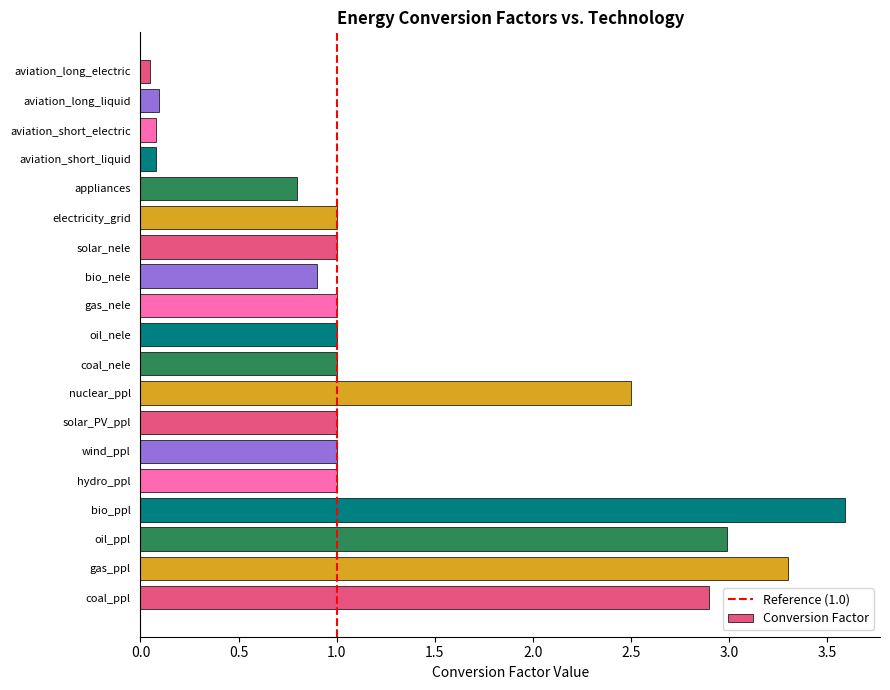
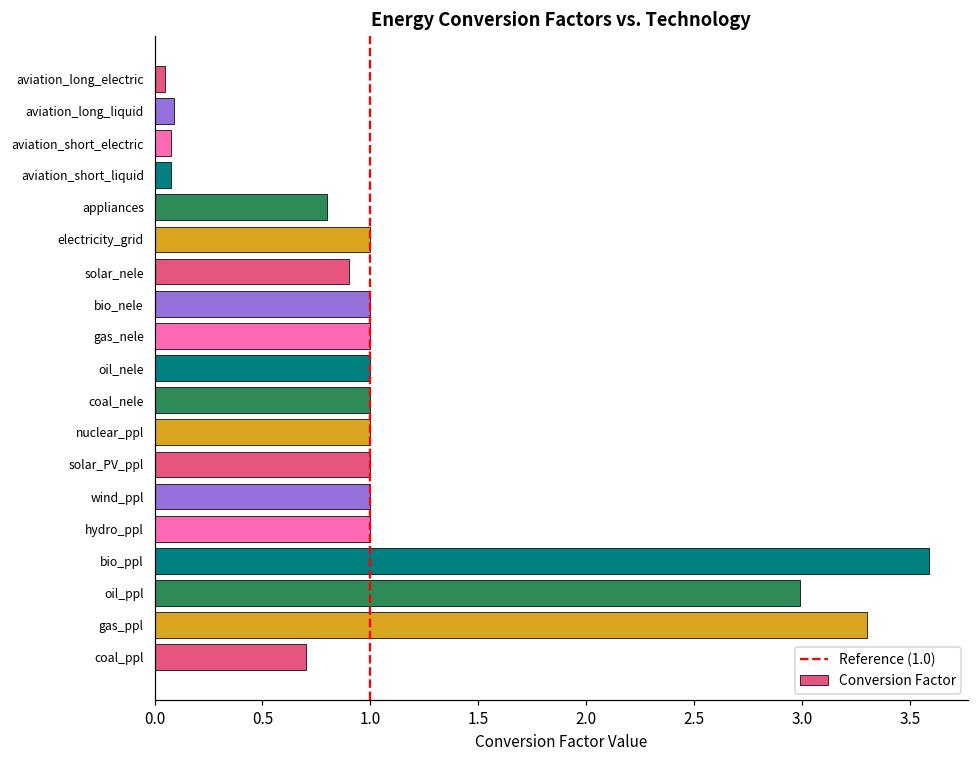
solar_nele: 1.0 -> 0.9
bio_nele: 0.9 -> 1.0
nuclear_ppl: 2.5 -> 1.0
coal_ppl: 2.9 -> 0.7
